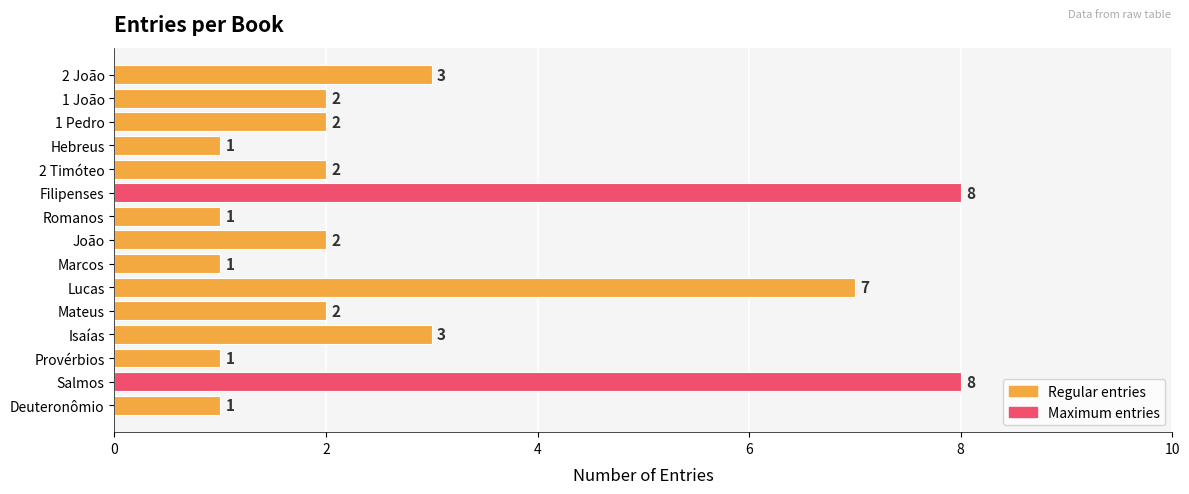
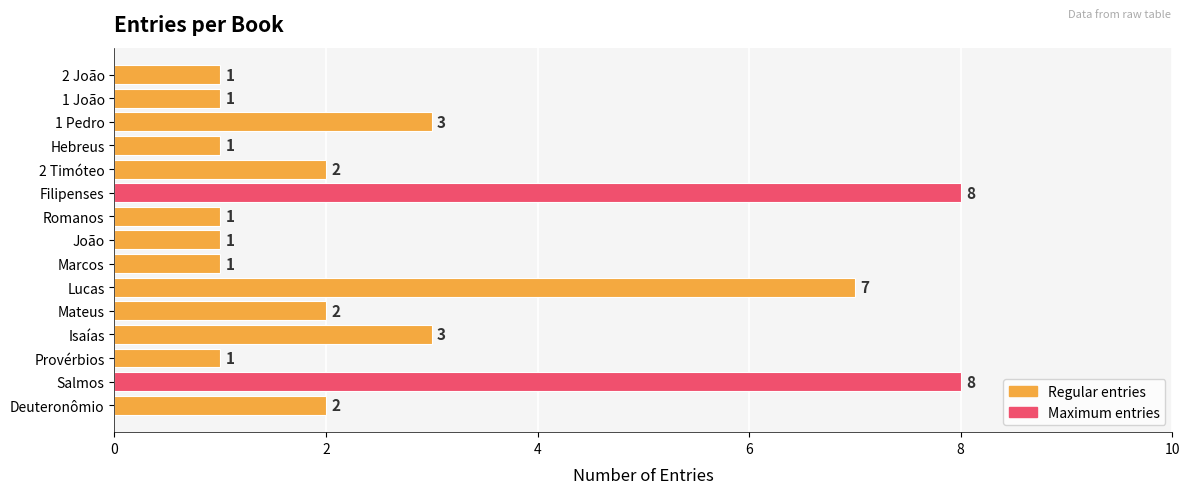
2 João: 3 -> 1
1 João: 2 -> 1
1 Pedro: 2 -> 3
João: 2 -> 1
Deuteronômio: 1 -> 2
